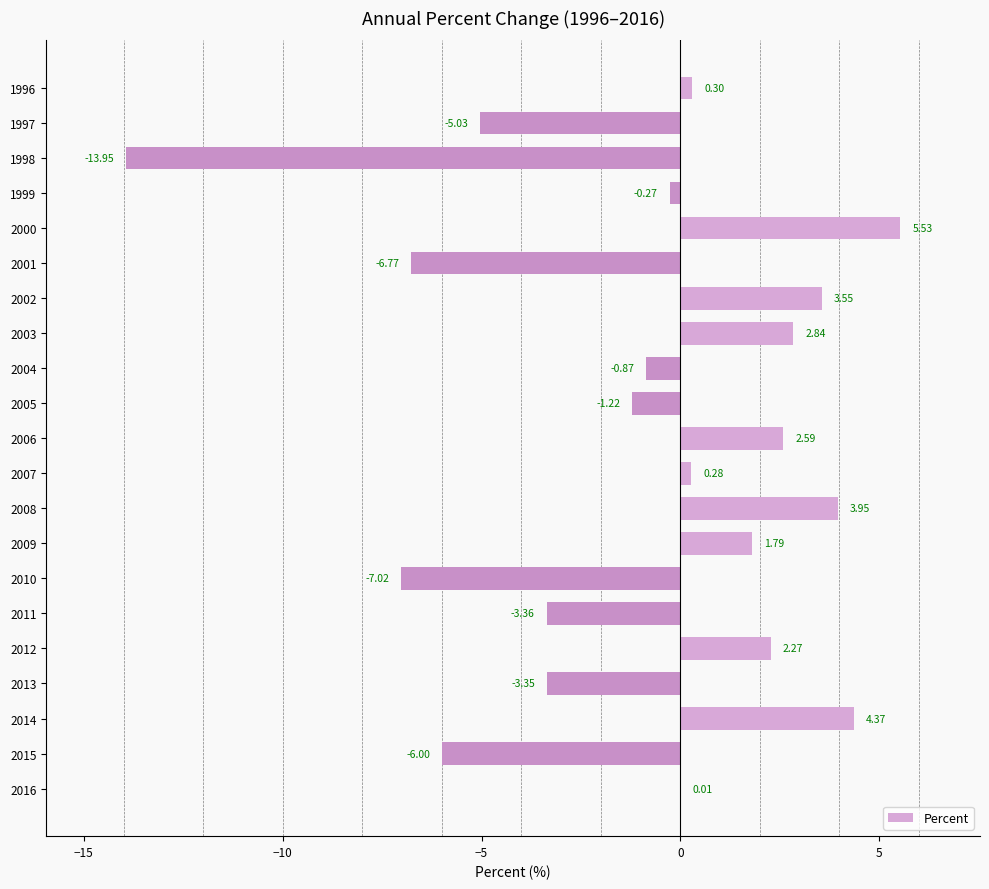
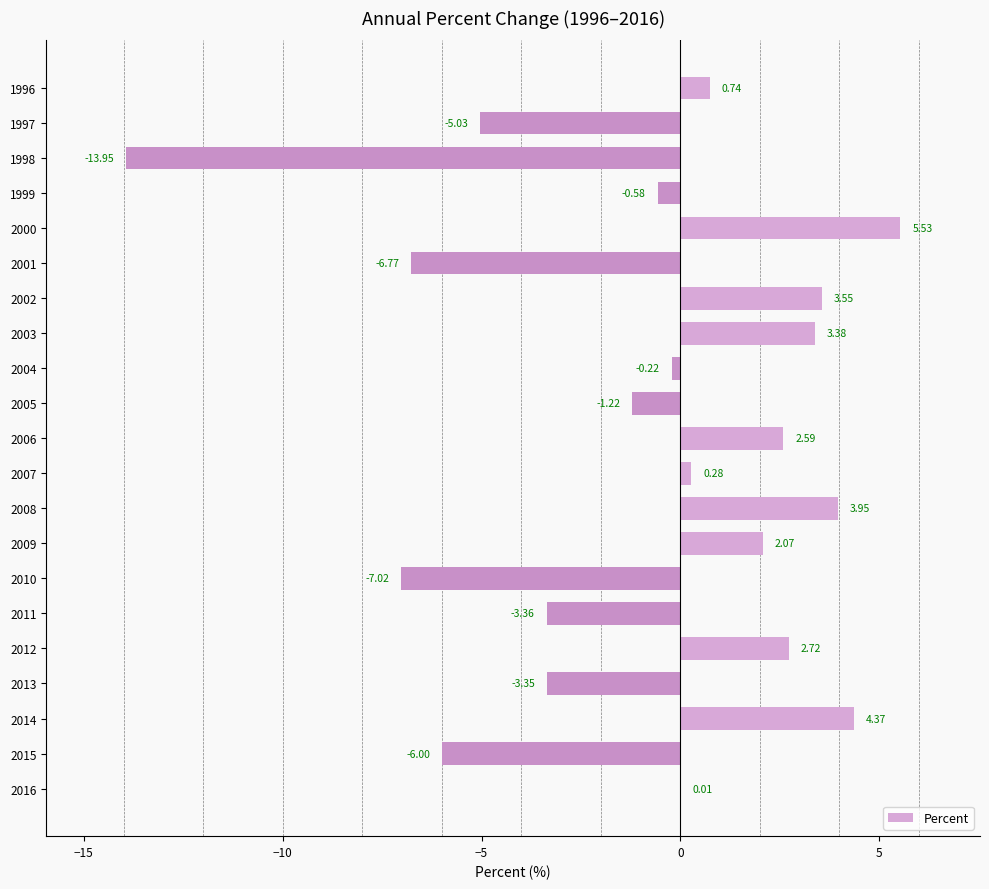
1996: 0.30 -> 0.74
1999: -0.27 -> -0.58
2003: 2.84 -> 3.38
2004: -0.87 -> -0.22
2009: 1.79 -> 2.07
2012: 2.27 -> 2.72
